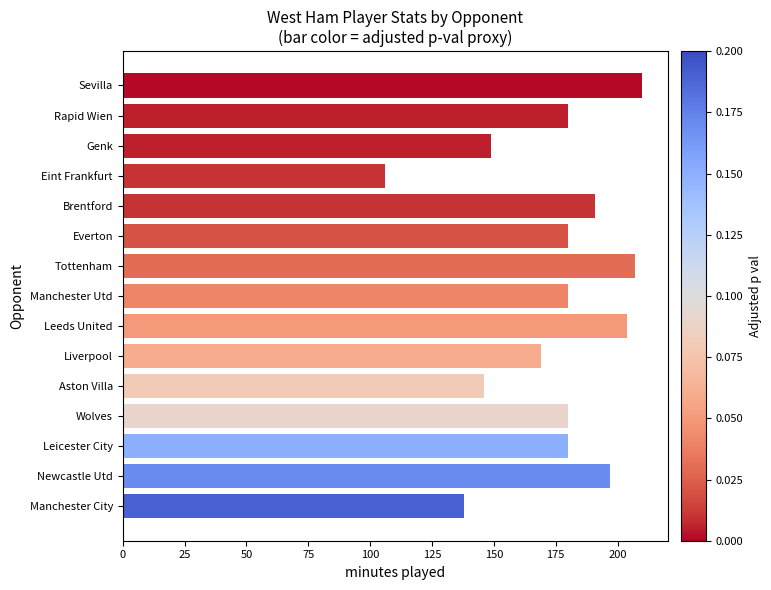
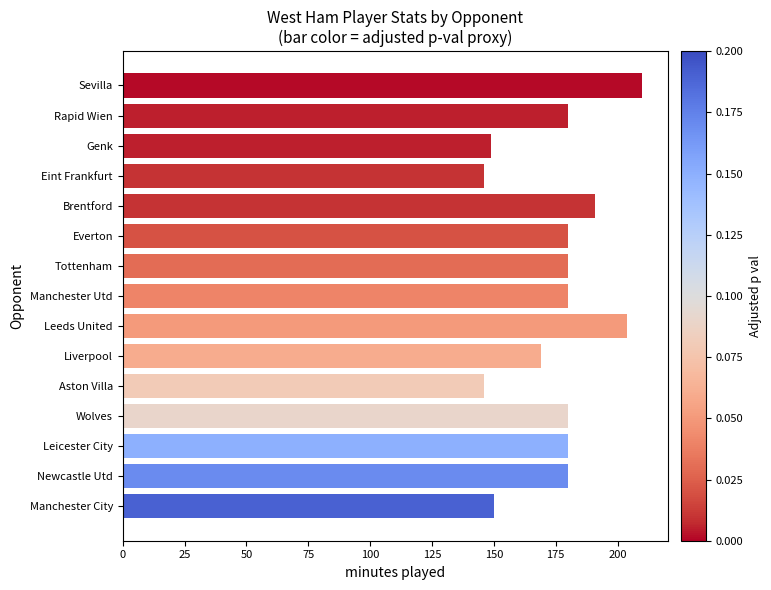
Eint Frankfurt: 106 -> 146
Tottenham: 207 -> 180
Newcastle Utd: 197 -> 180
Manchester City: 138 -> 150
